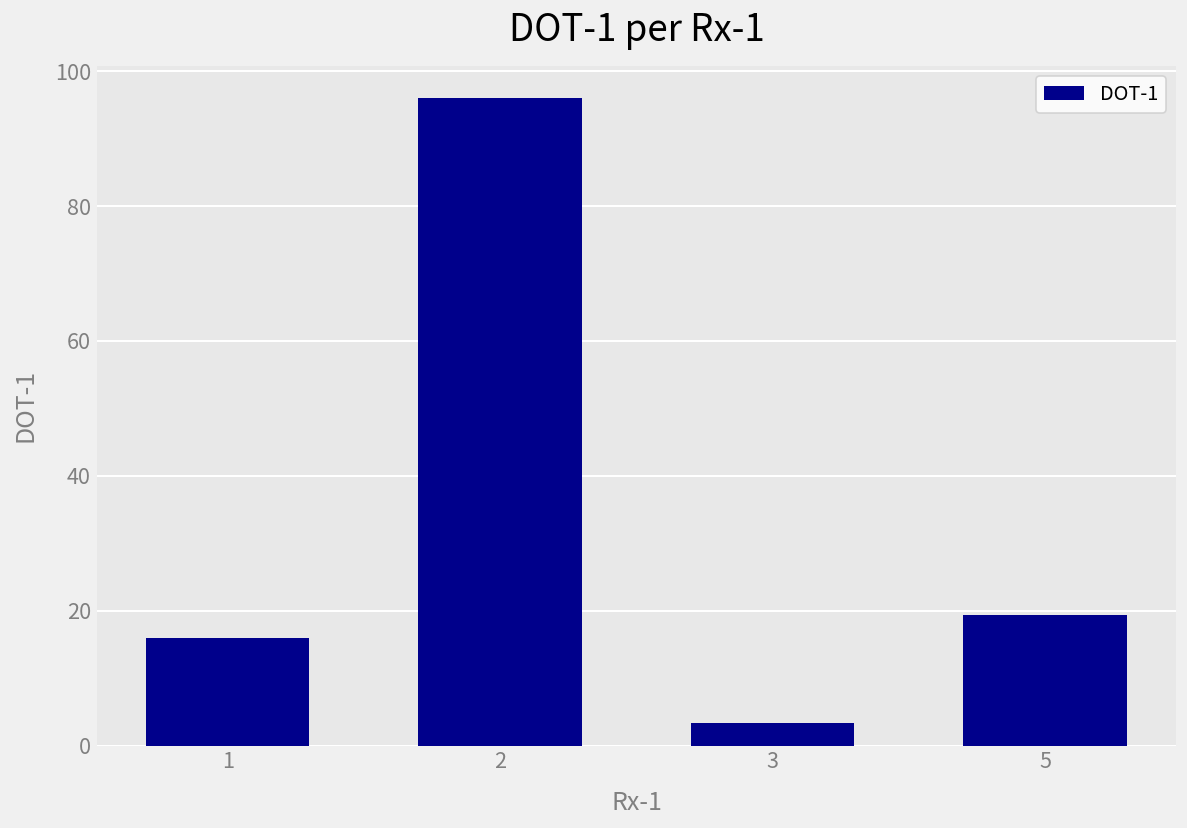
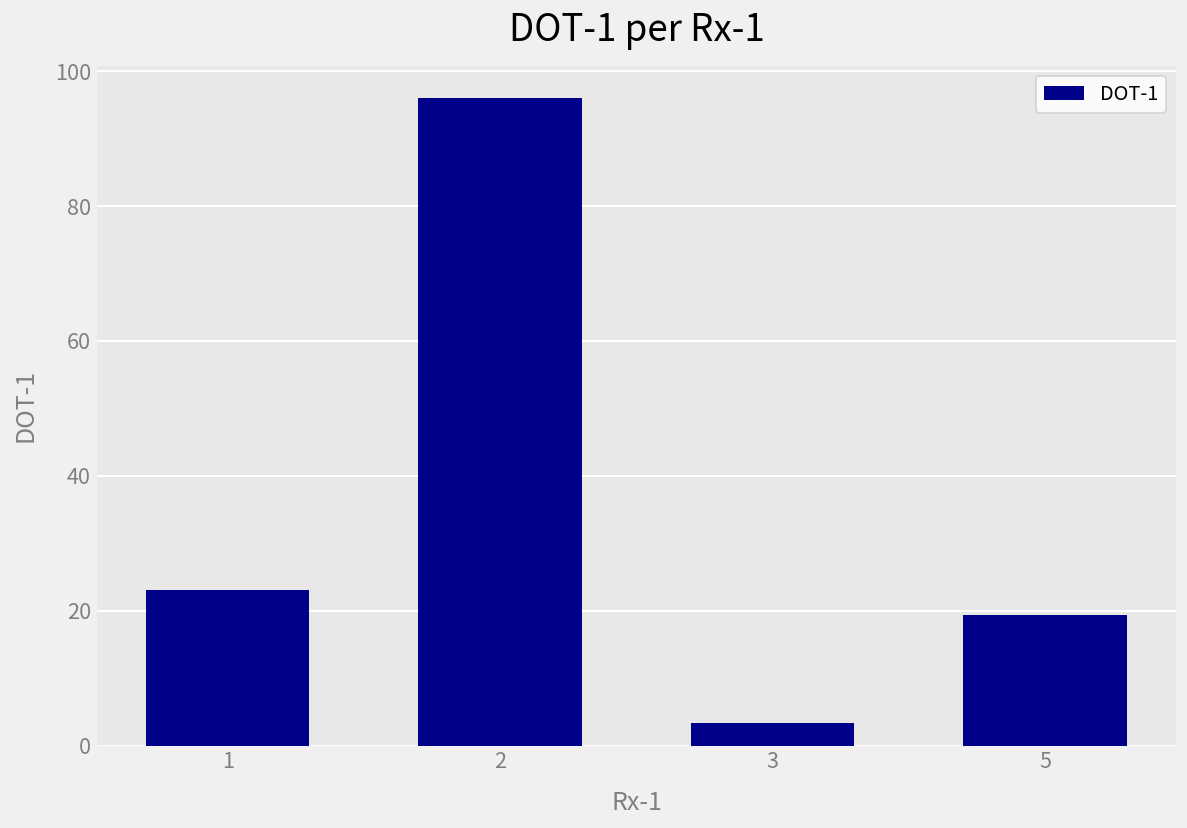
1: 16 -> 23
